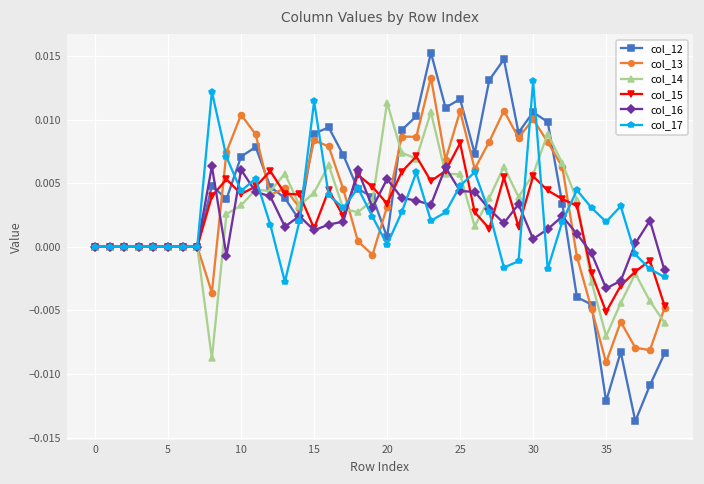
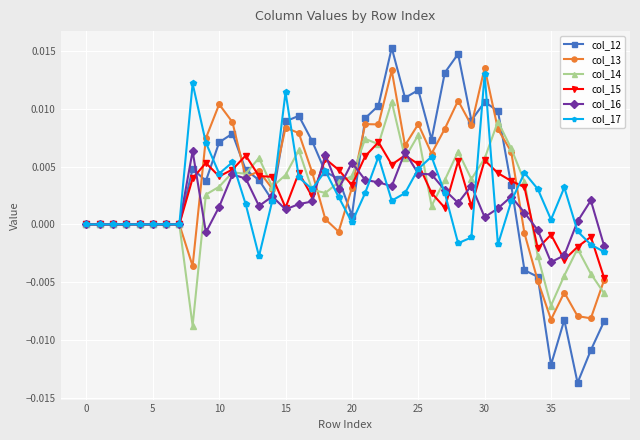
col_16, 10: 0.0061 -> 0.0015
col_14, 20: 0.0113 -> 0.0042
col_13, 25: 0.0107 -> 0.0087
col_14, 25: 0.0057 -> 0.0077
col_15, 25: 0.0081 -> 0.0052
col_13, 30: 0.0100 -> 0.0135
col_13, 35: -0.0091 -> -0.0082
col_15, 35: -0.0051 -> -0.0009
col_17, 35: 0.0020 -> 0.0004
